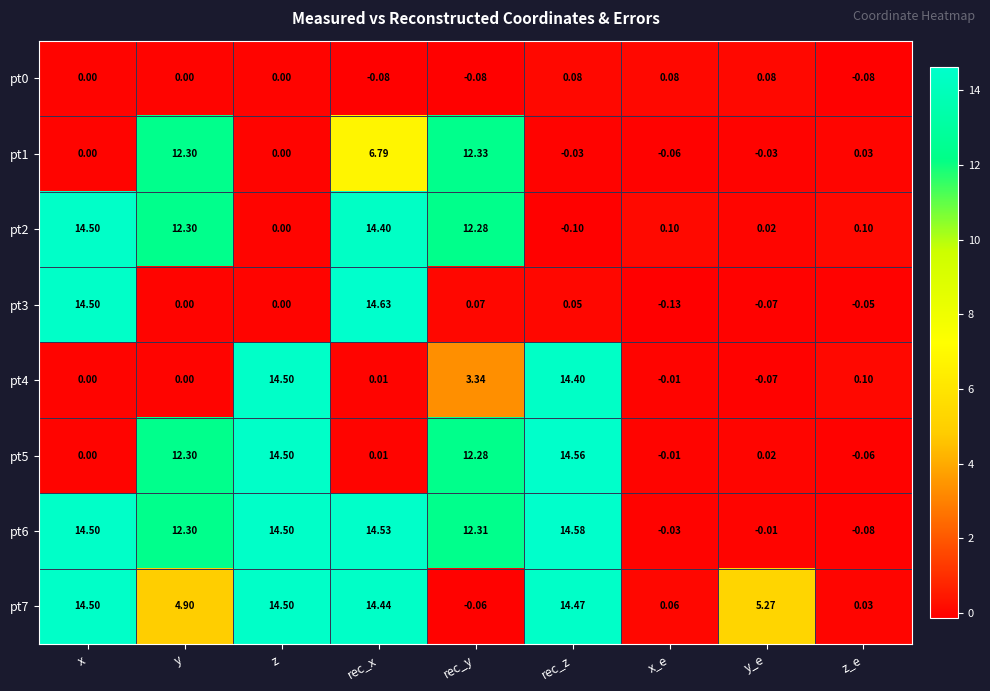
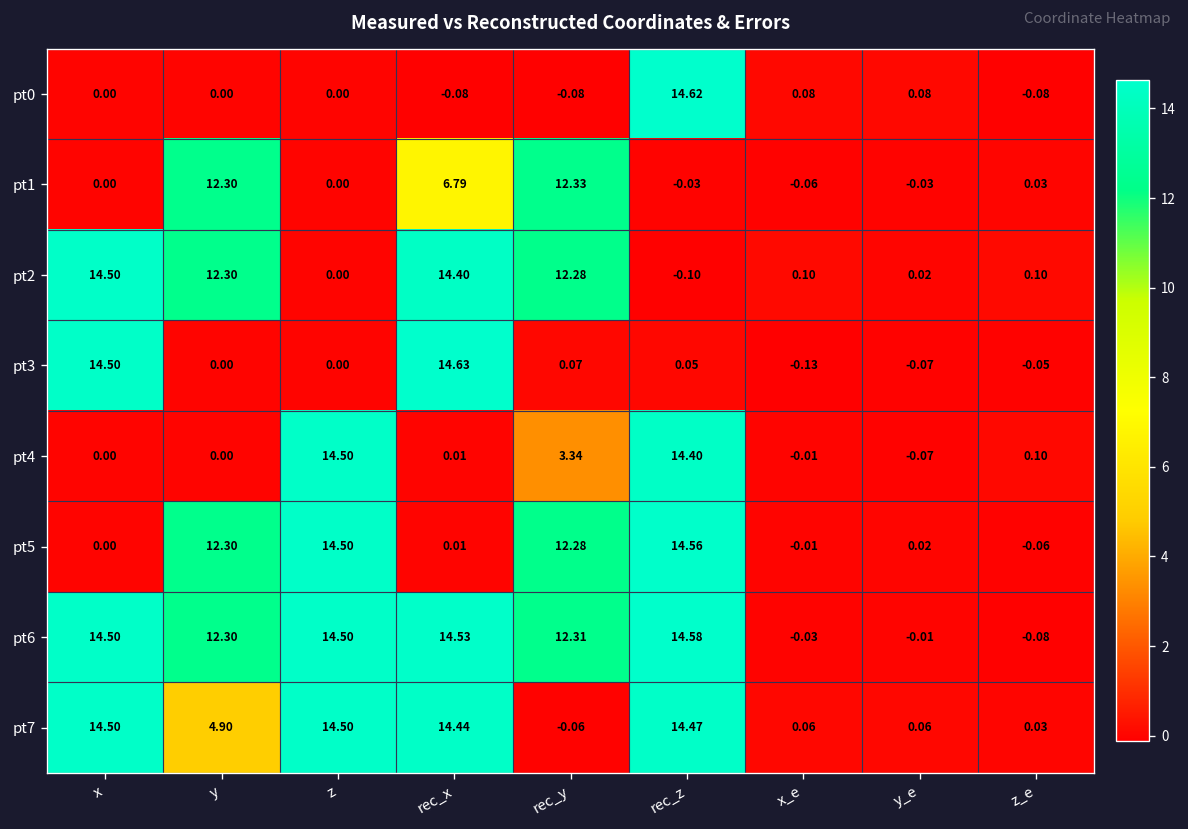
pt0, rec_z: 0.08 -> 14.62
pt7, y_e: 5.27 -> 0.06
